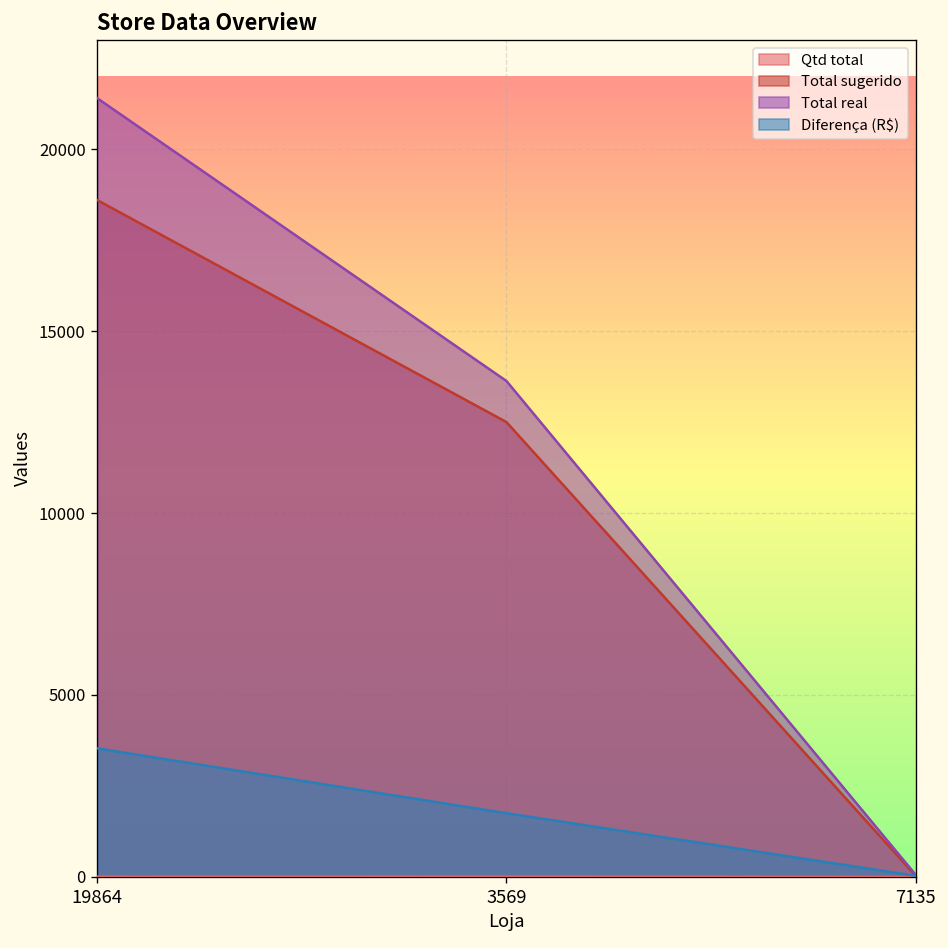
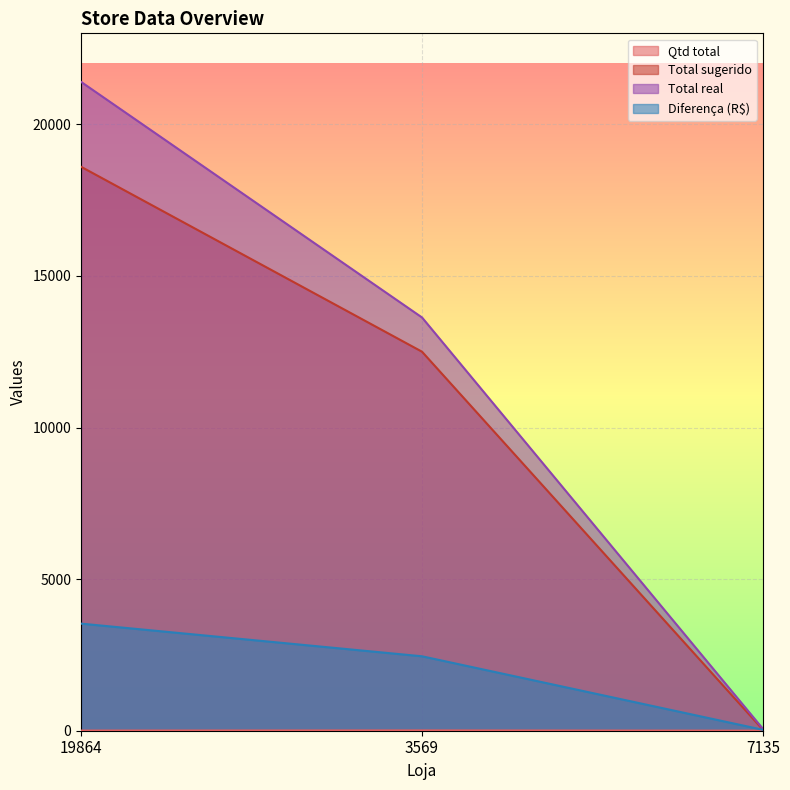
Diferença (R$), 3569: 1800 -> 2500
